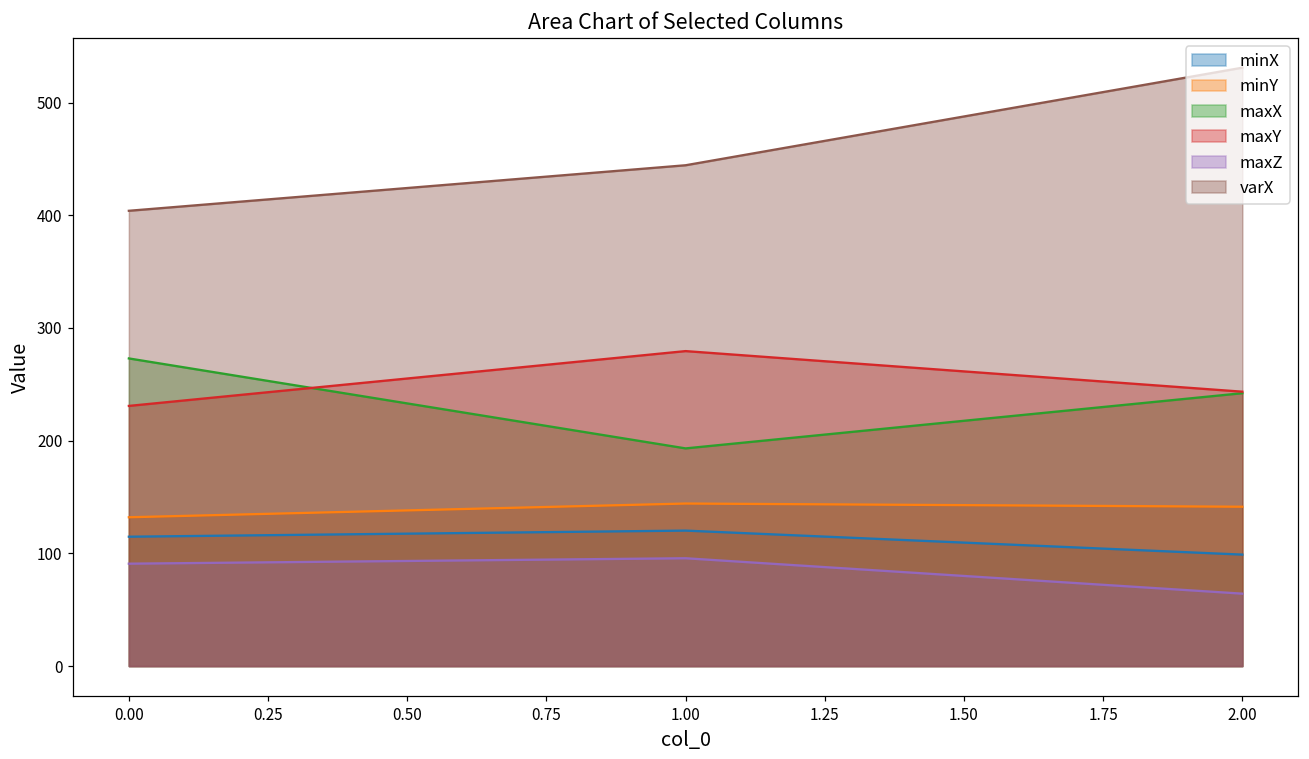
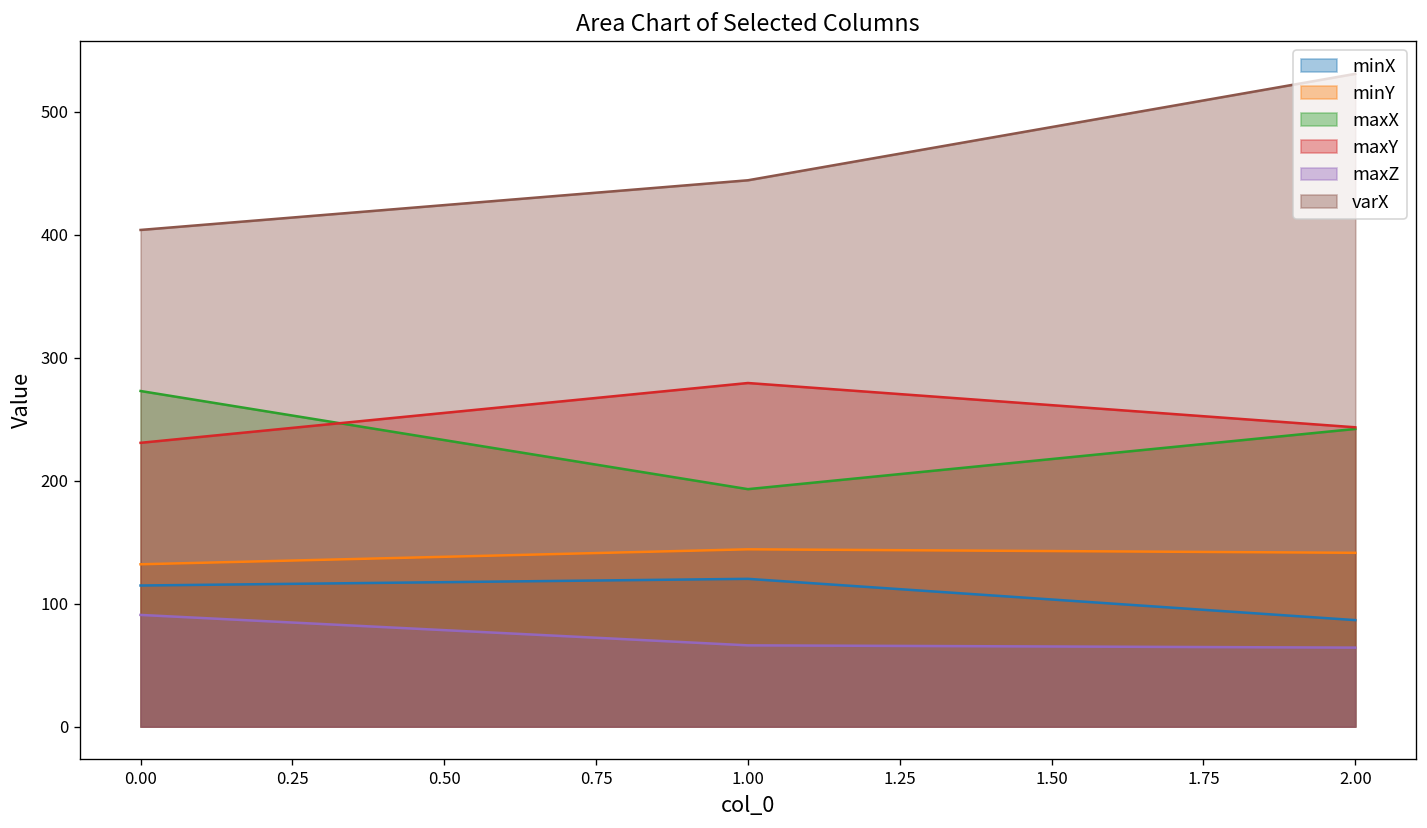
maxZ, 1.00: 96 -> 66
minX, 2.00: 99 -> 87
